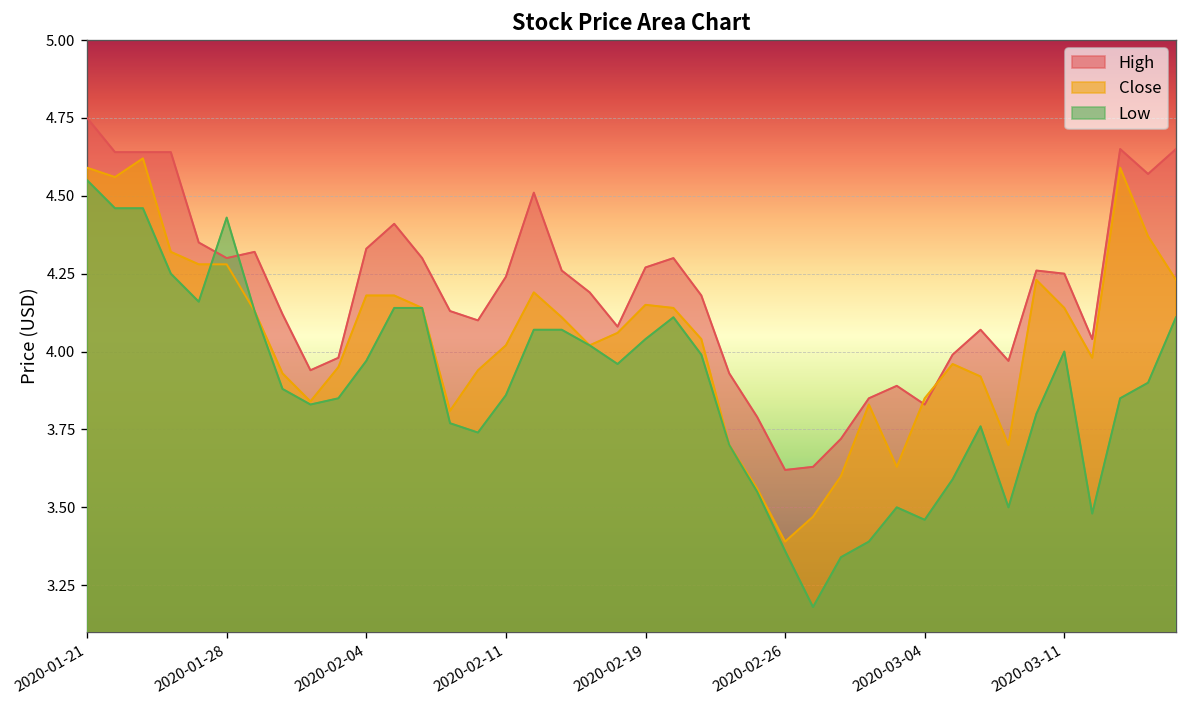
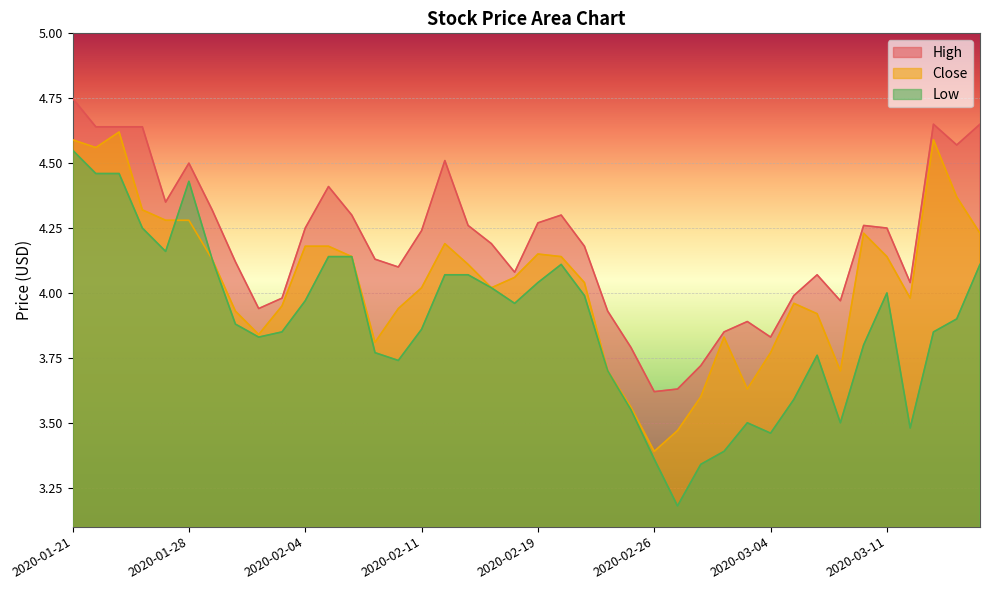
High, 2020-01-28: 4.3 -> 4.5
High, 2020-02-04: 4.33 -> 4.25
Close, 2020-03-04: 3.85 -> 3.77
